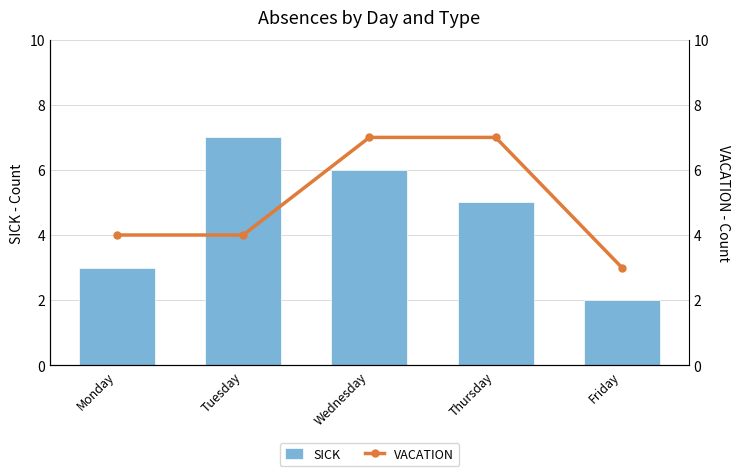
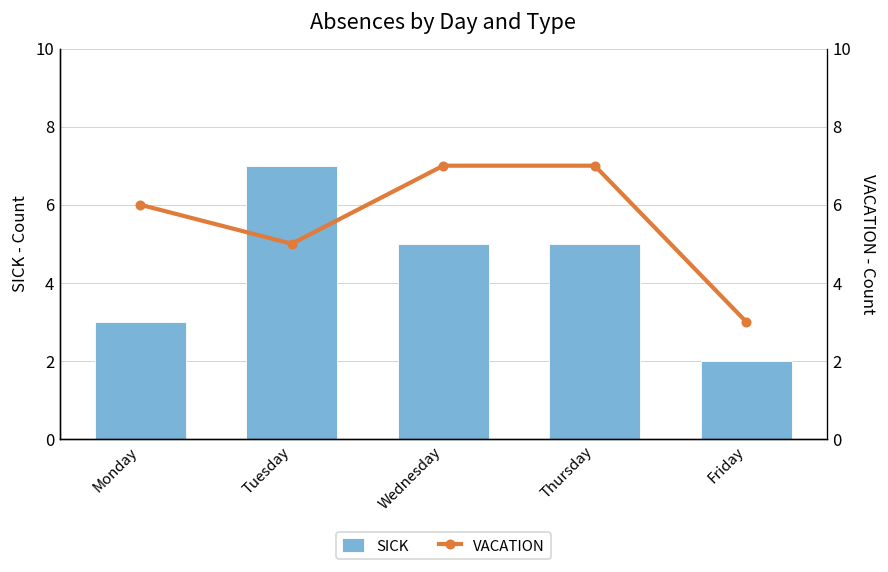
SICK, Wednesday: 6 -> 5
VACATION, Monday: 4 -> 6
VACATION, Tuesday: 4 -> 5
